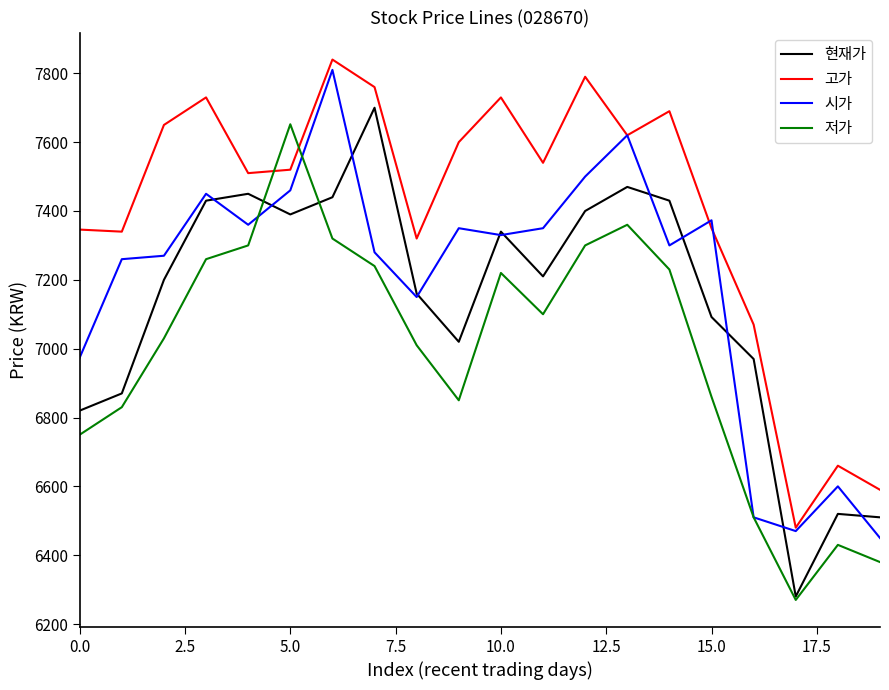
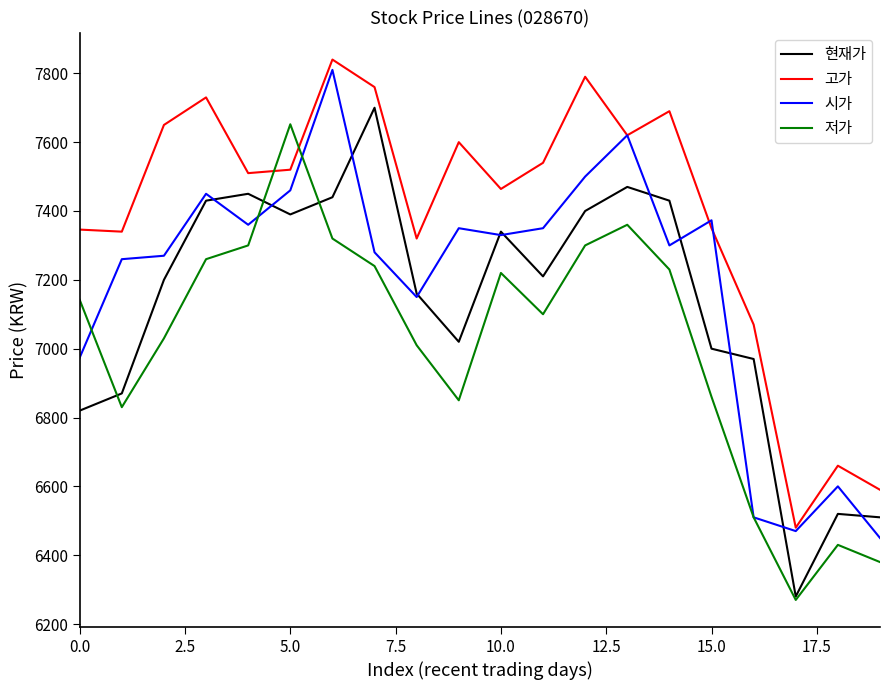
저가, 0.0: 6750 -> 7140
고가, 10.0: 7730 -> 7460
현재가, 15.0: 7090 -> 7000
